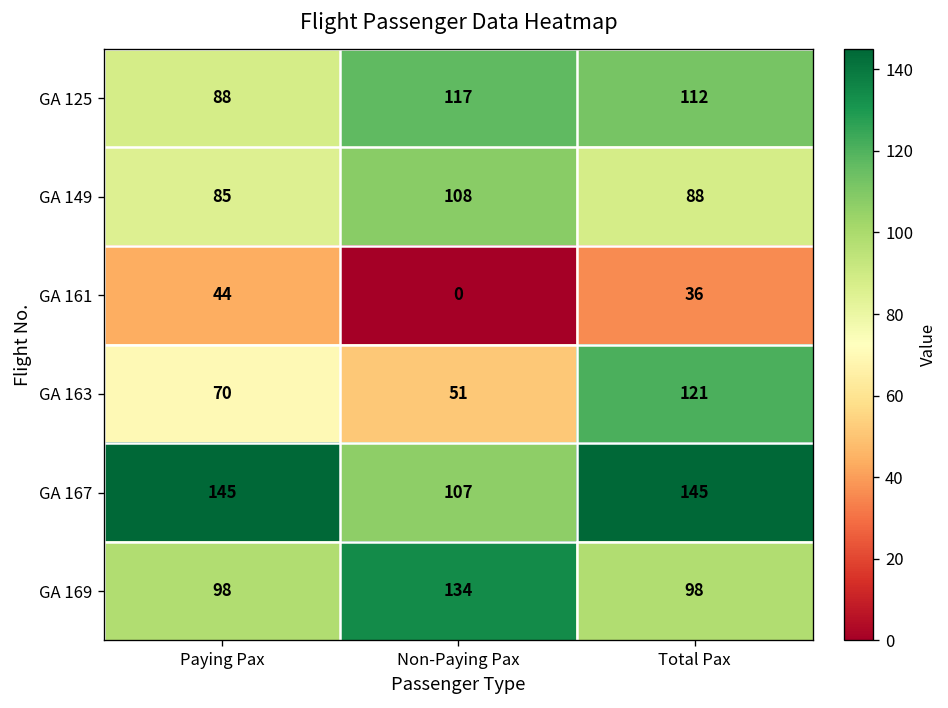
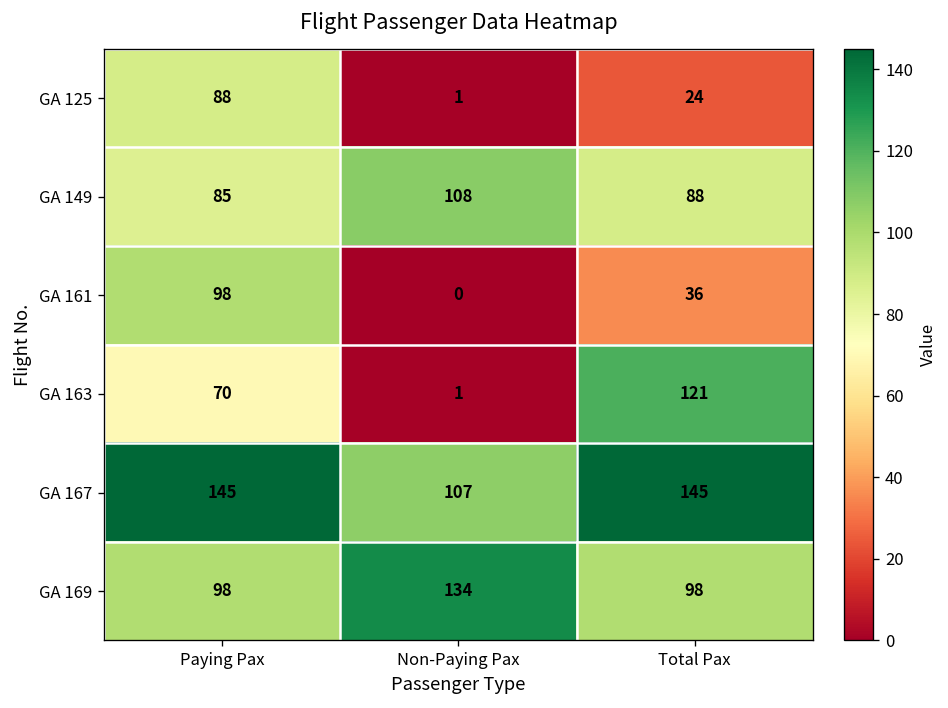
GA 125, Non-Paying Pax: 117 -> 1
GA 125, Total Pax: 112 -> 24
GA 161, Paying Pax: 44 -> 98
GA 163, Non-Paying Pax: 51 -> 1
